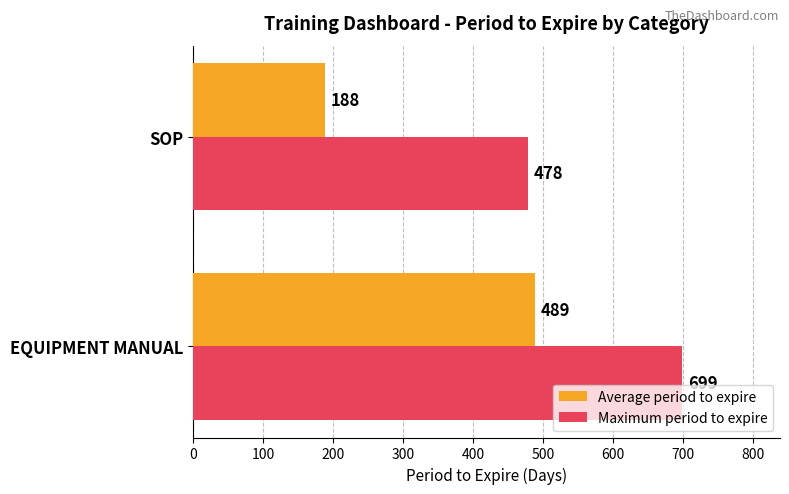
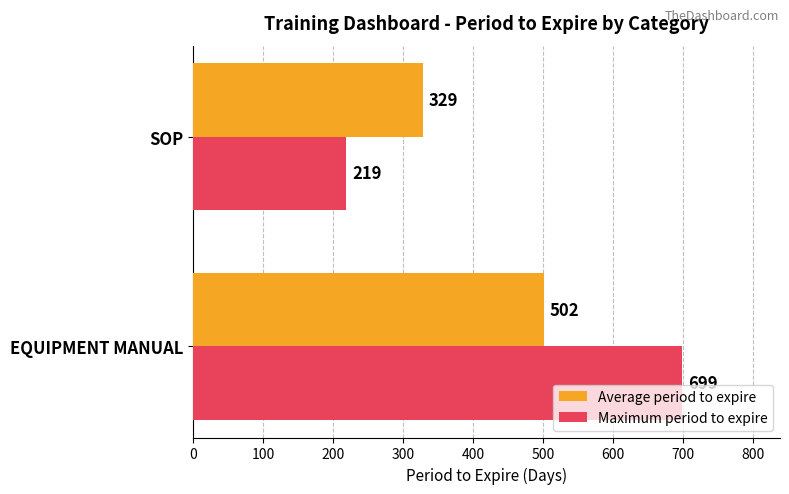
Average period to expire, SOP: 188 -> 329
Maximum period to expire, SOP: 478 -> 219
Average period to expire, EQUIPMENT MANUAL: 489 -> 502
